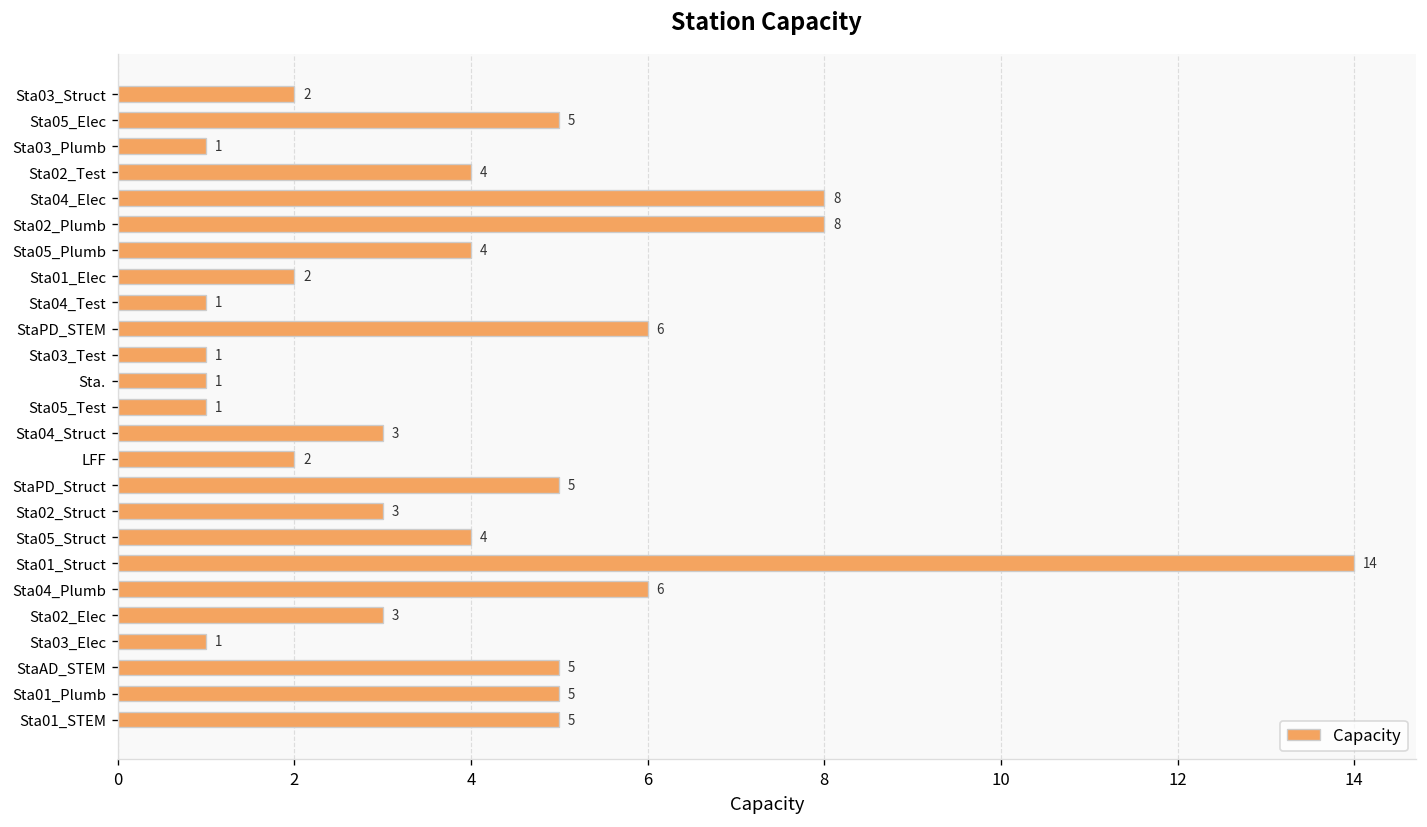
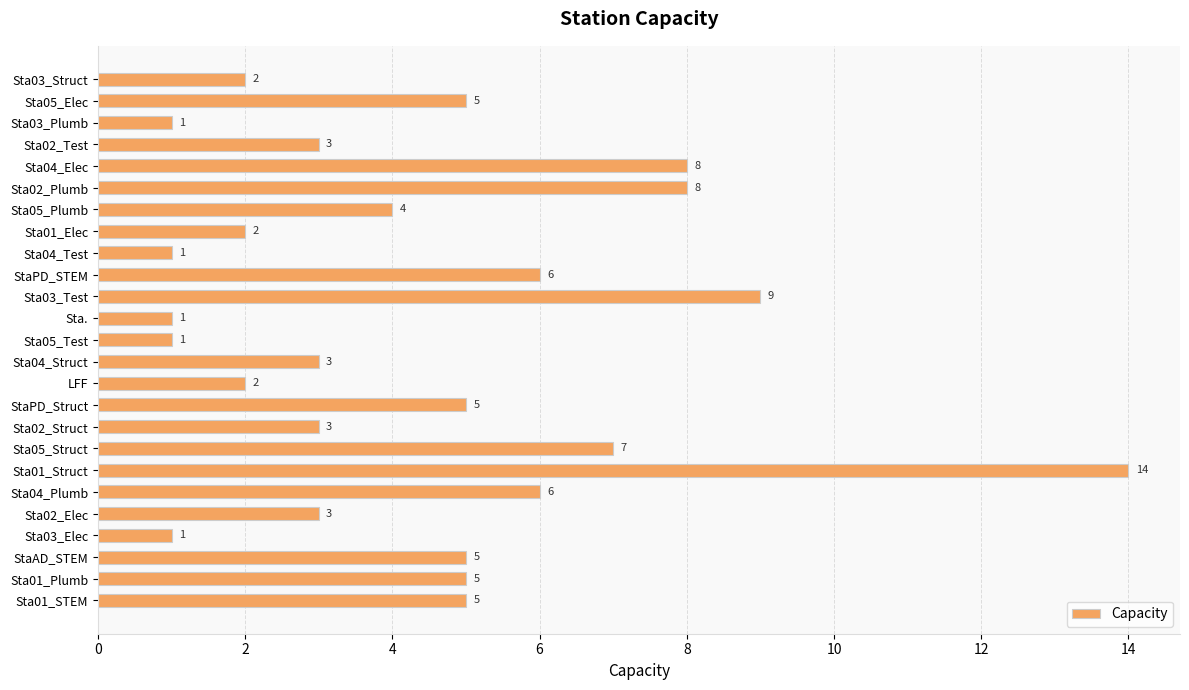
Sta02_Test: 4 -> 3
Sta03_Test: 1 -> 9
Sta05_Struct: 4 -> 7
